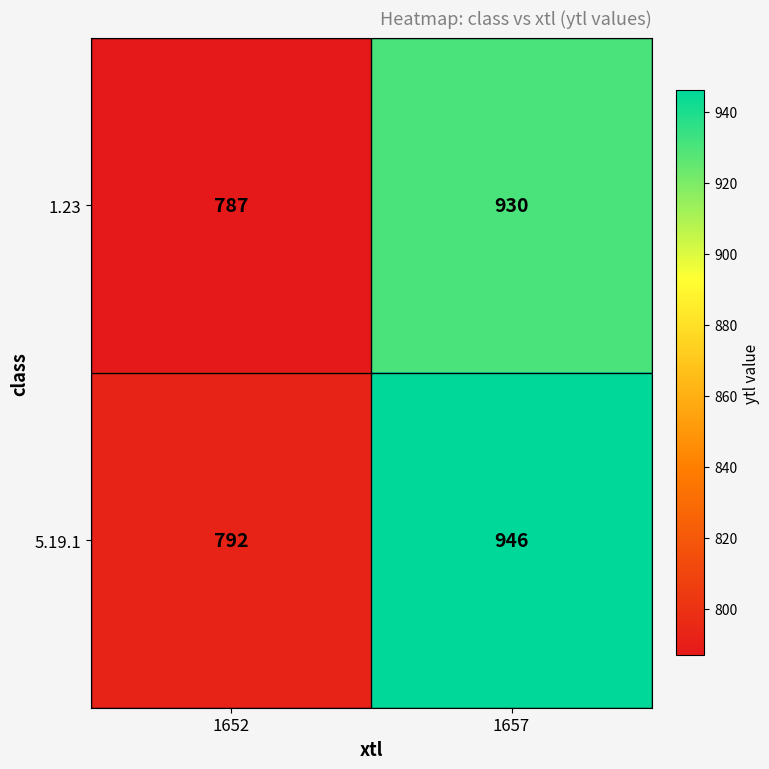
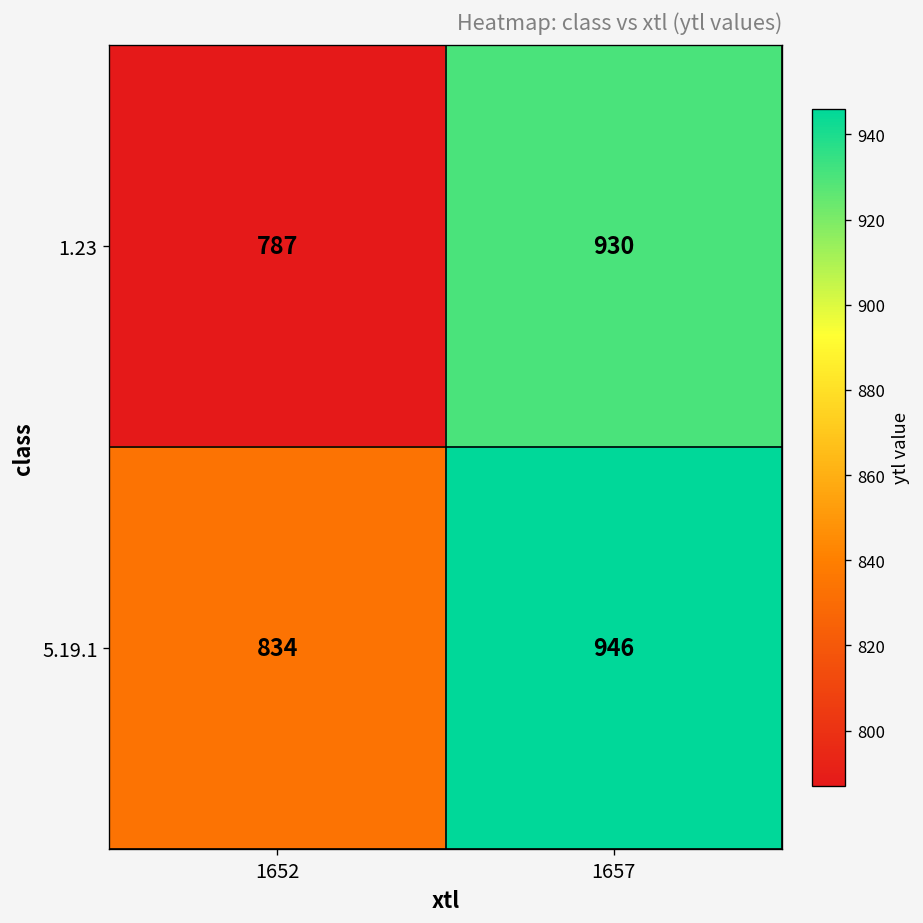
5.19.1, 1652: 792 -> 834
